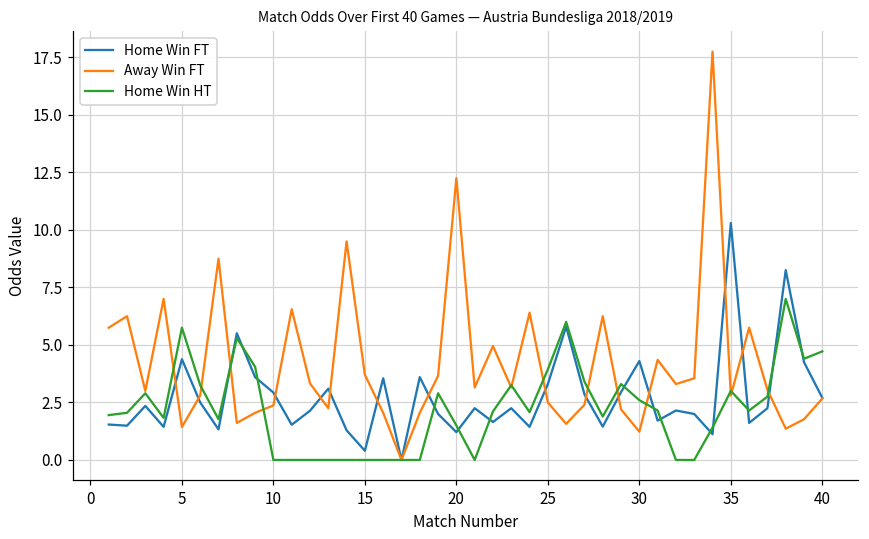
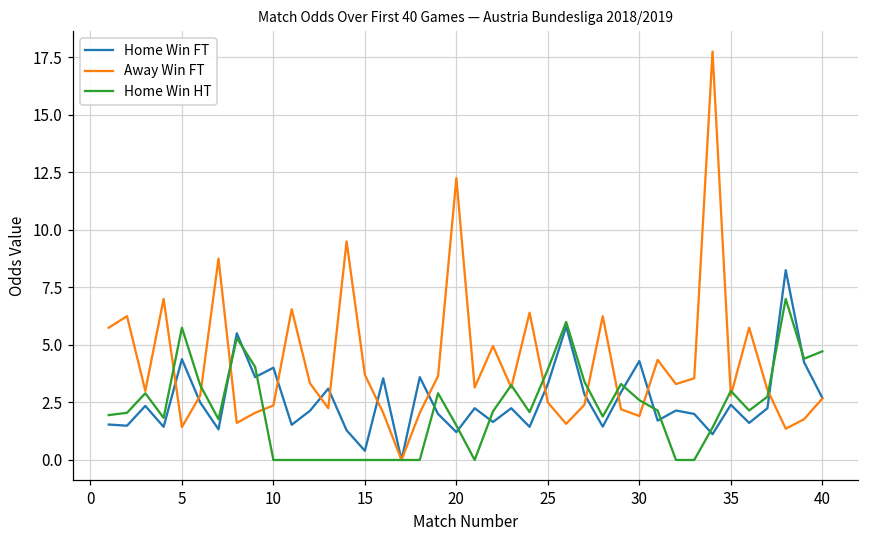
Home Win FT, 10: 2.9 -> 4.0
Away Win FT, 30: 1.2 -> 1.9
Home Win FT, 35: 10.3 -> 2.4
